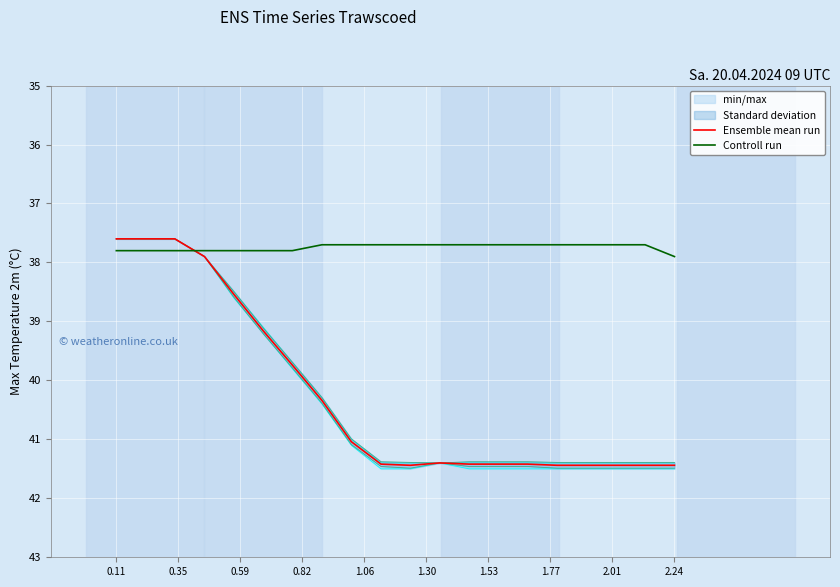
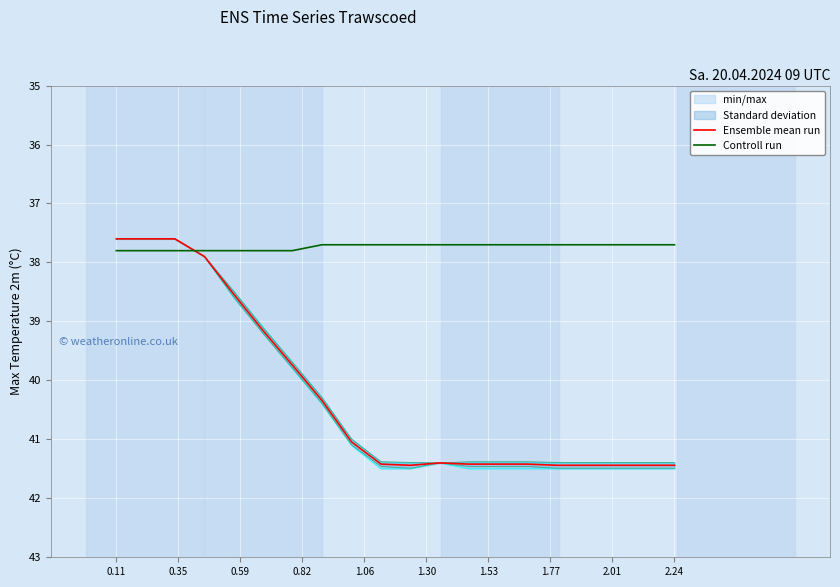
Controll run, 2.24: 37.9 -> 37.7
